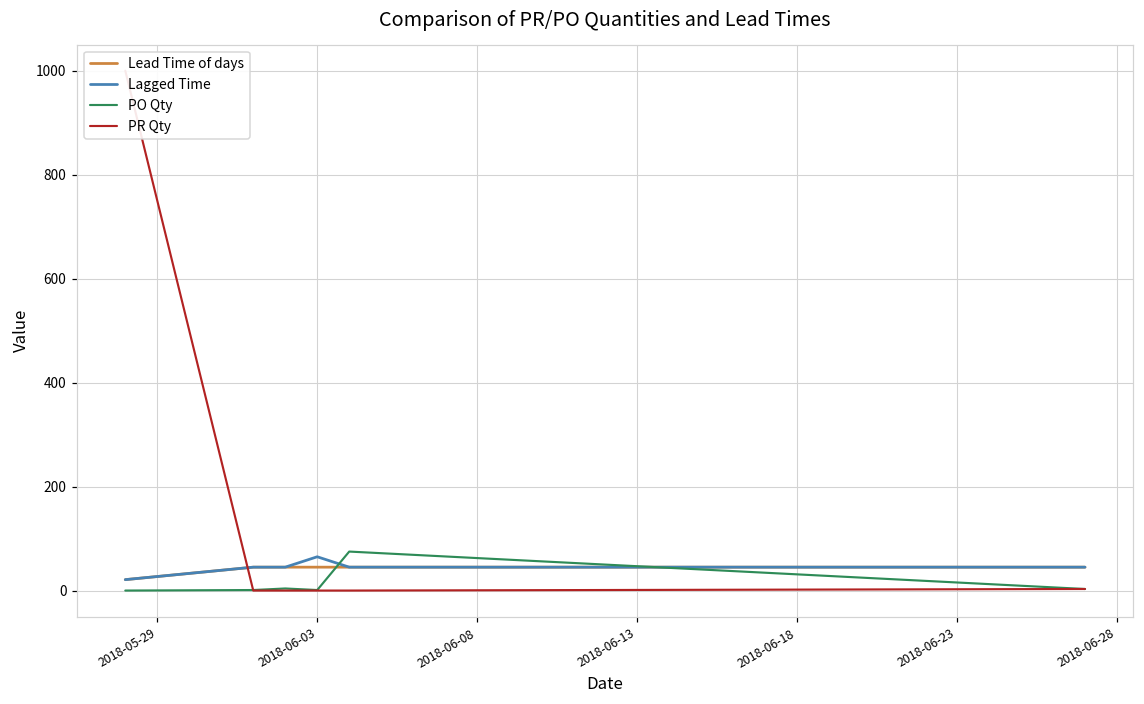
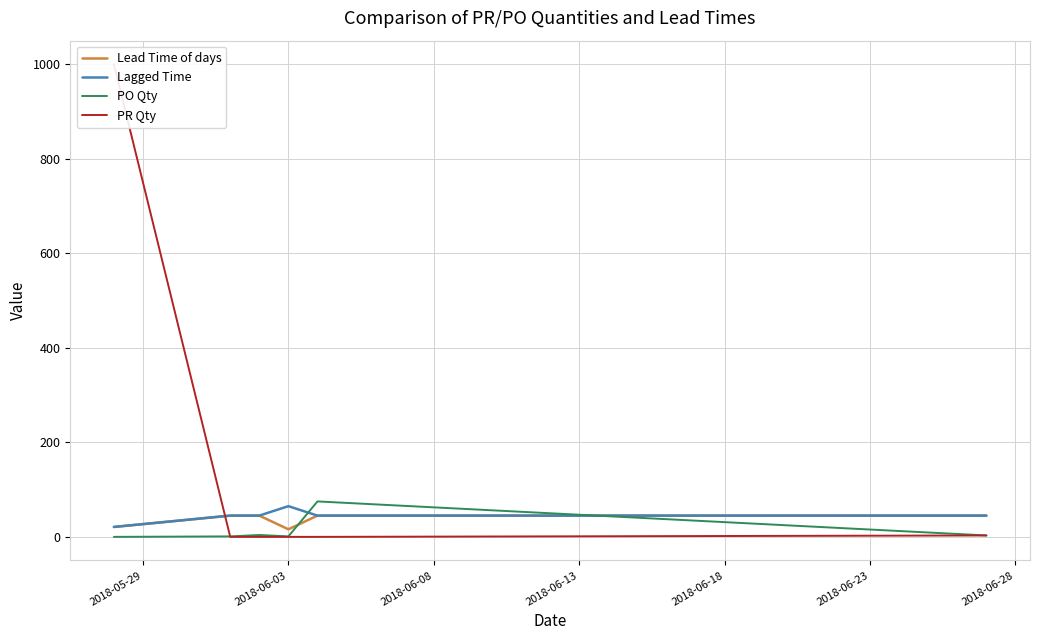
Lead Time of days, 2018-06-03: 50 -> 20
